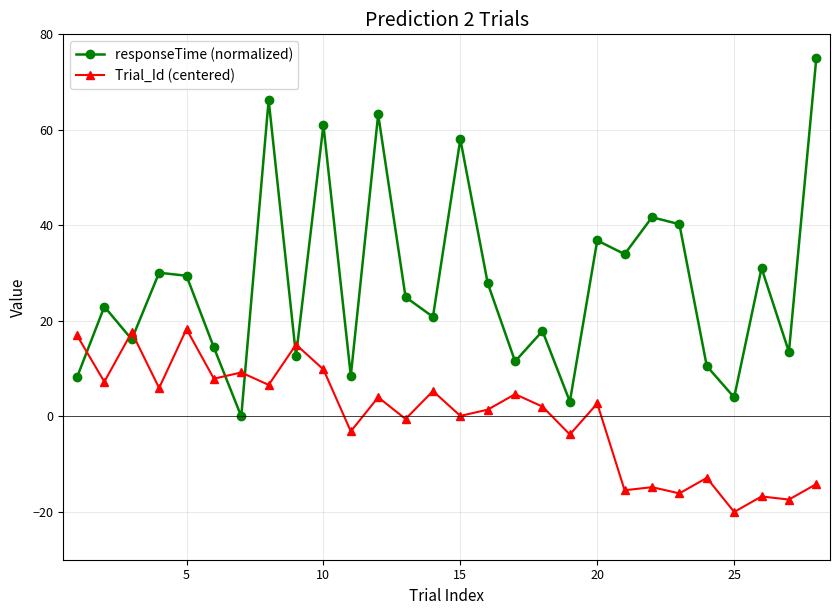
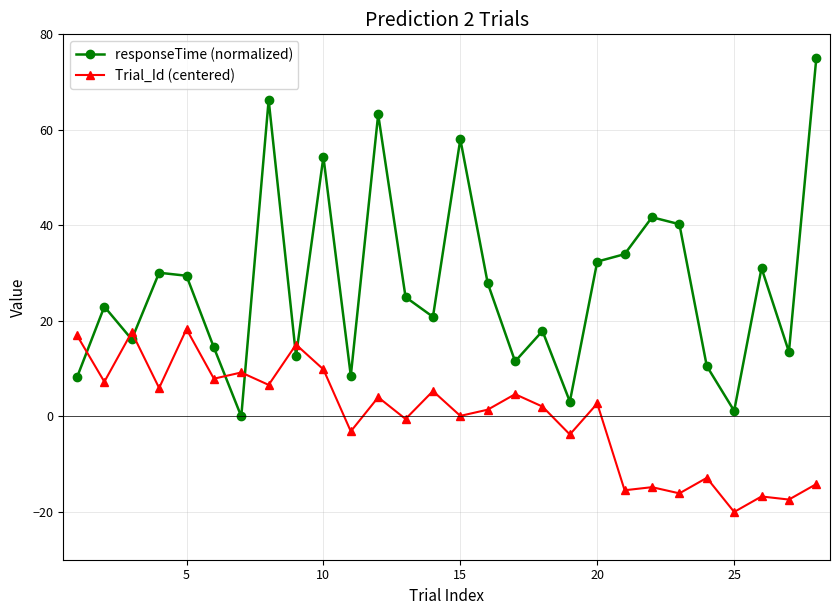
responseTime (normalized), 10: 61 -> 54
responseTime (normalized), 20: 37 -> 32
responseTime (normalized), 25: 4 -> 1
